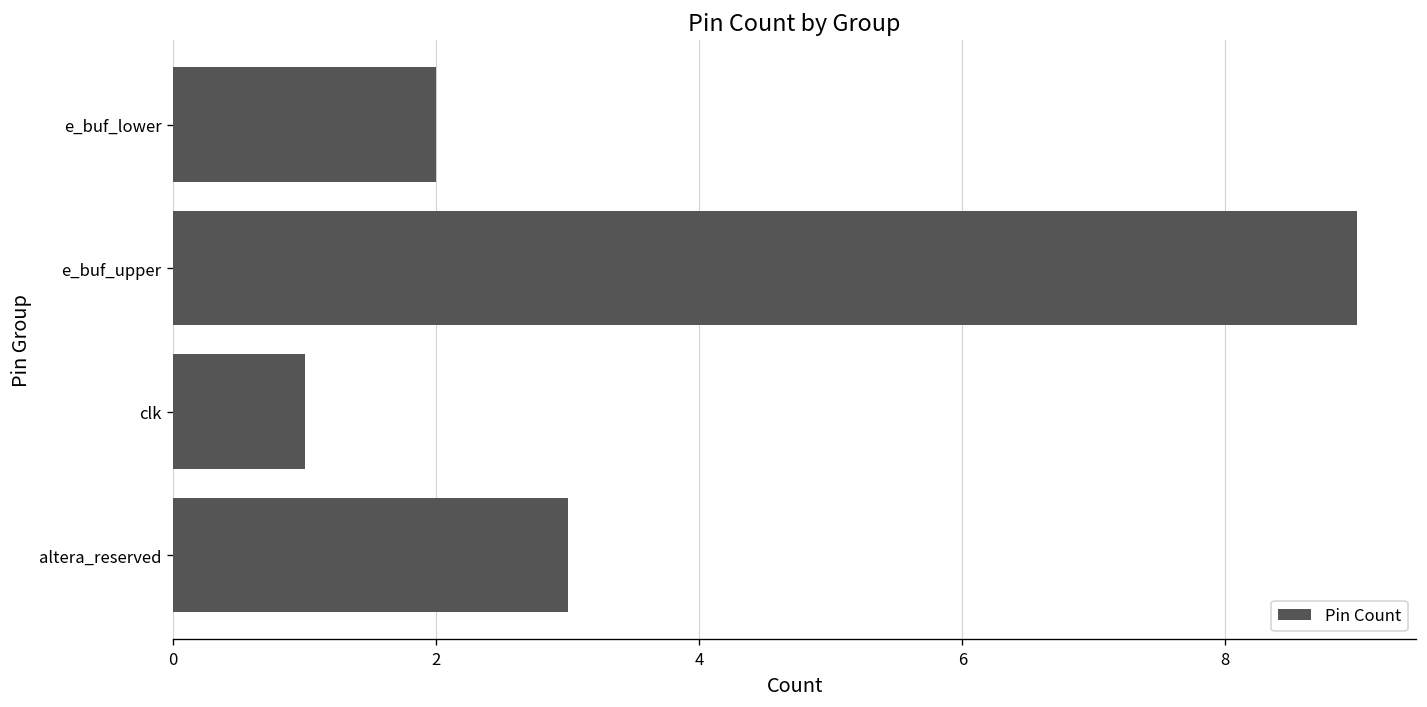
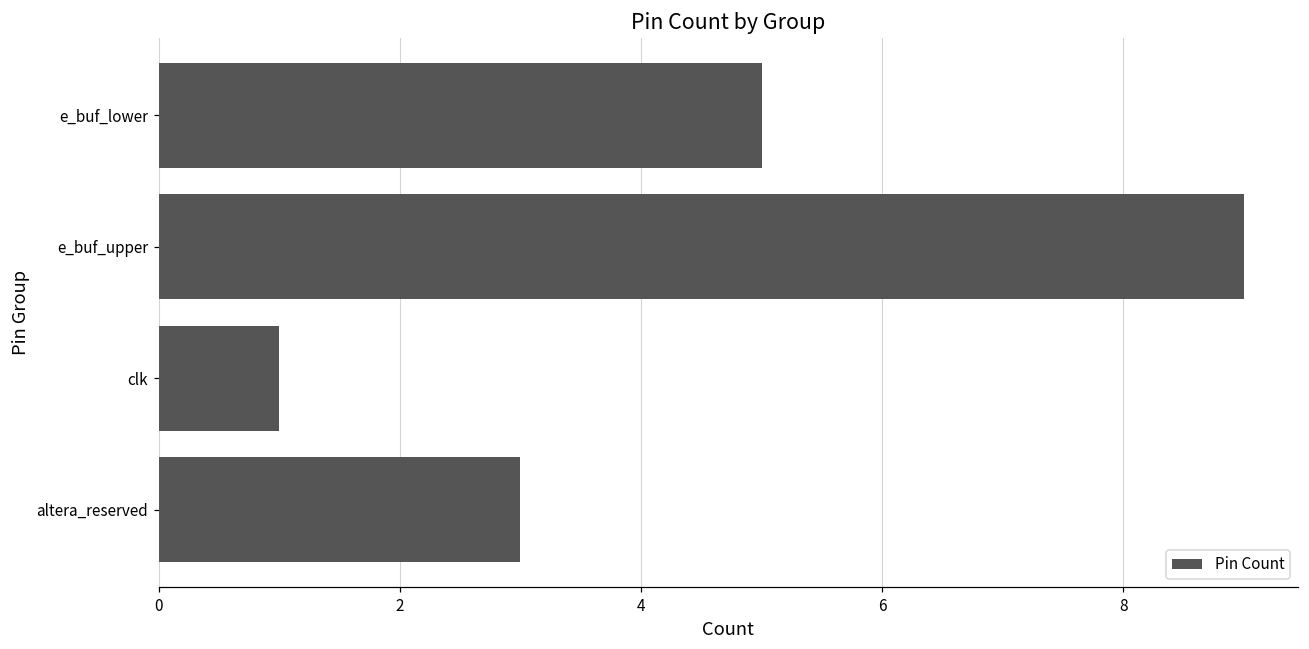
e_buf_lower: 2 -> 5
